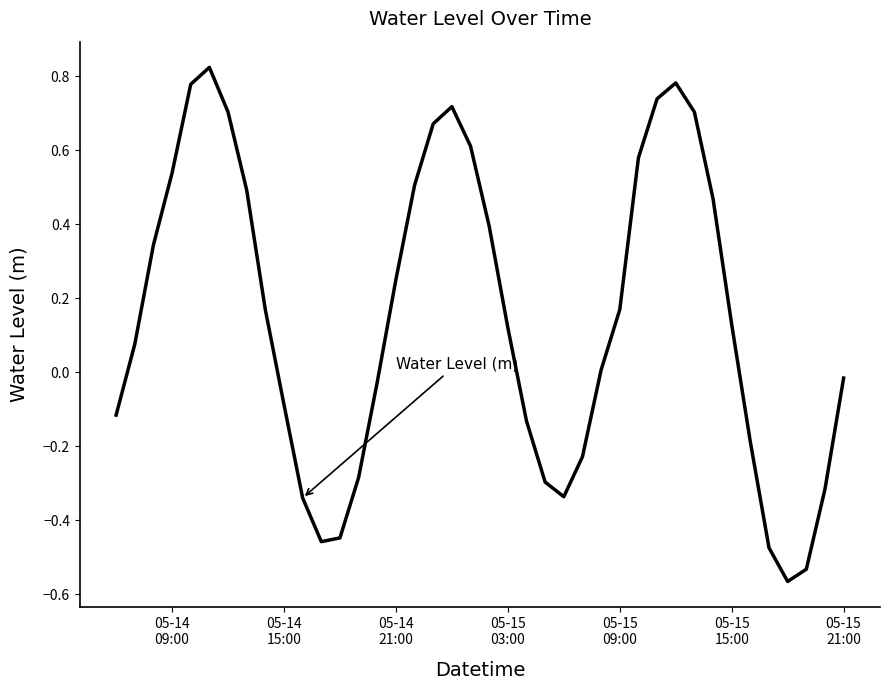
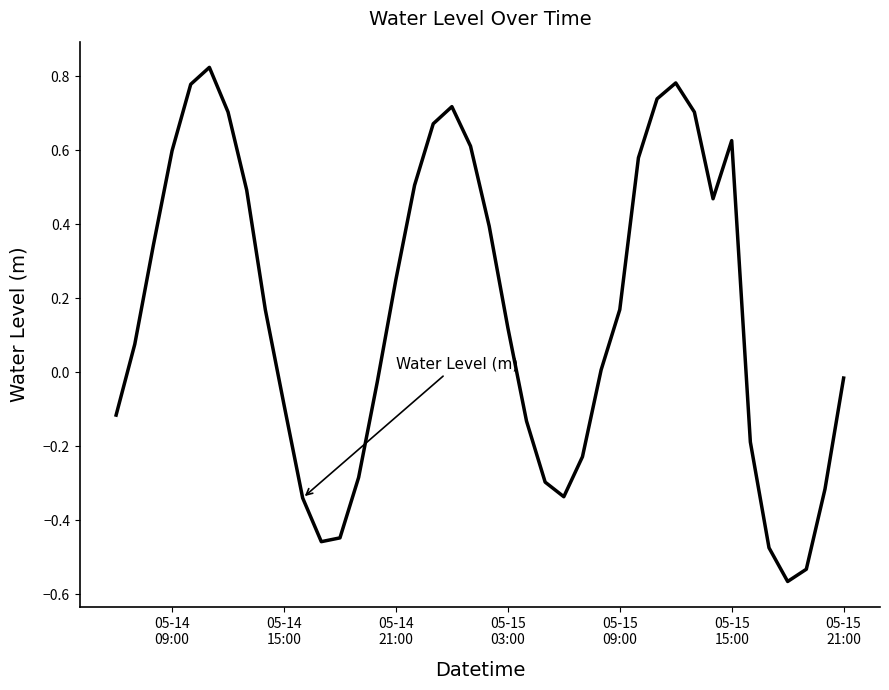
05-14 09:00: 0.54 -> 0.60
05-15 15:00: 0.13 -> 0.63
